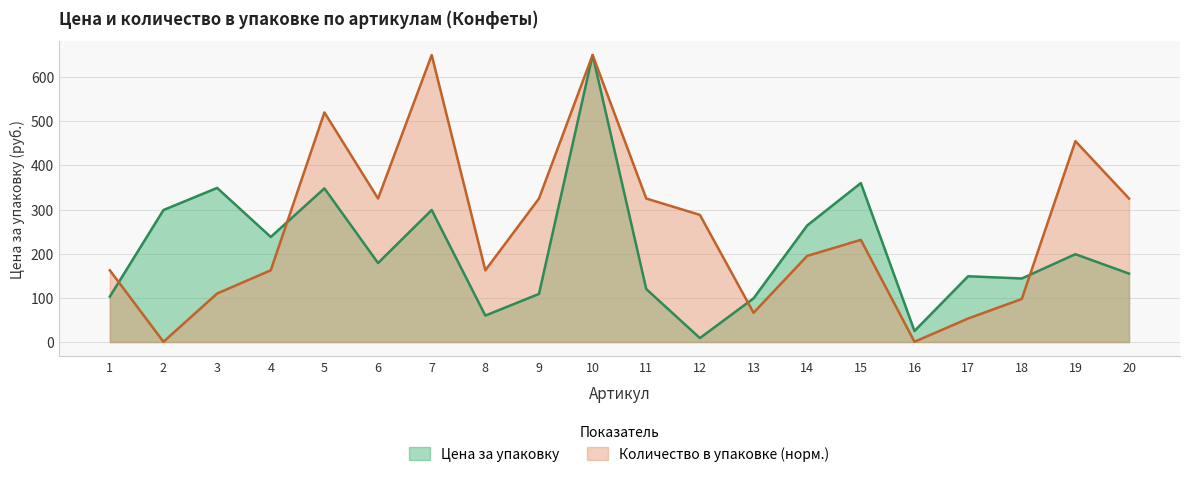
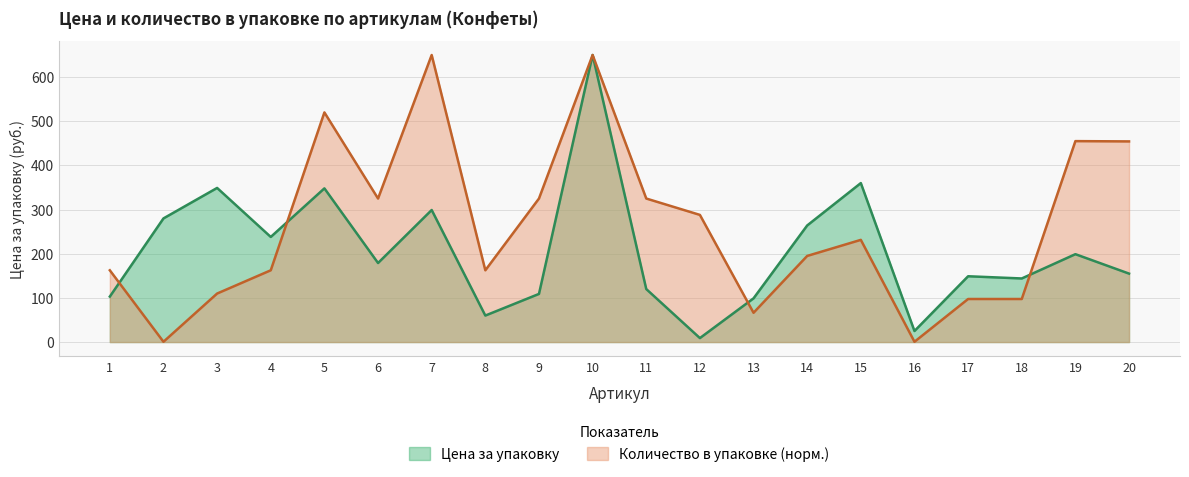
Цена за упаковку, 2: 300 -> 280
Количество в упаковке (норм.), 17: 50 -> 100
Количество в упаковке (норм.), 20: 330 -> 450
